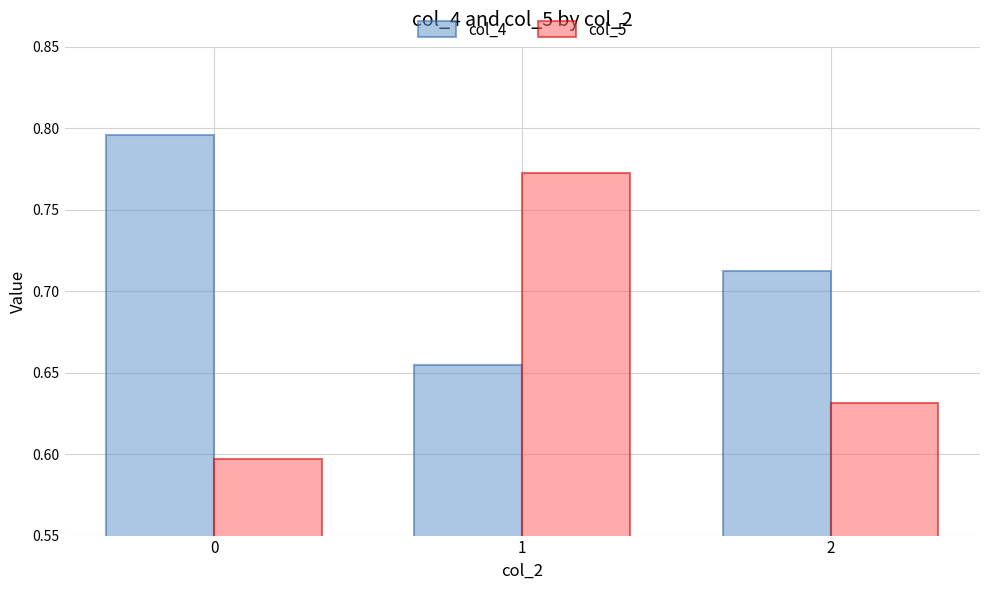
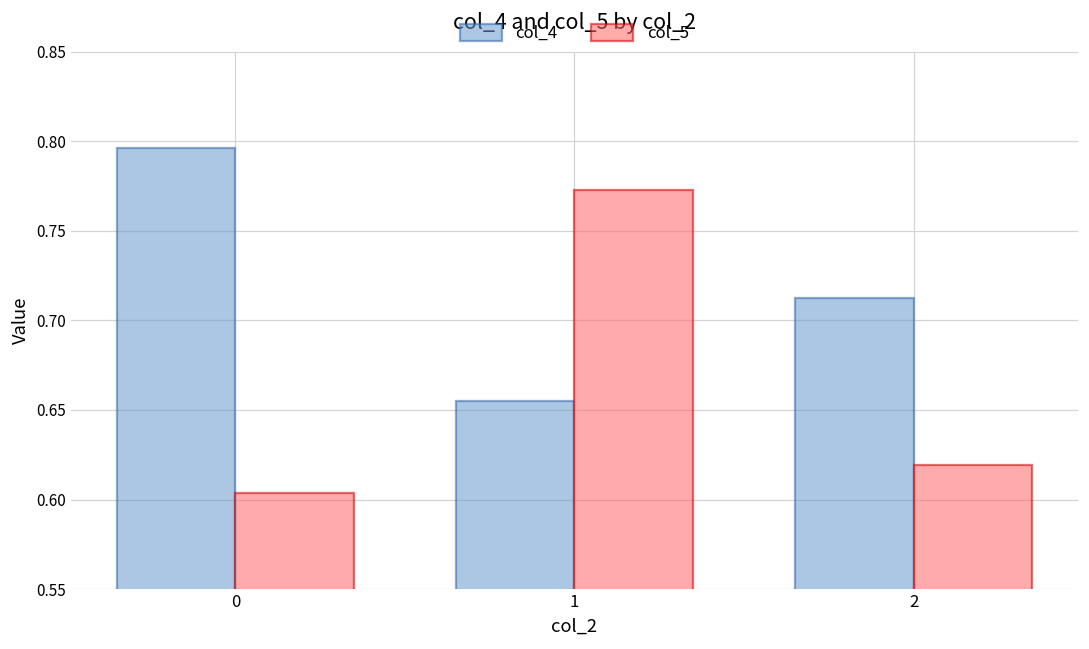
col_5, 0: 0.597 -> 0.604
col_5, 2: 0.631 -> 0.619
